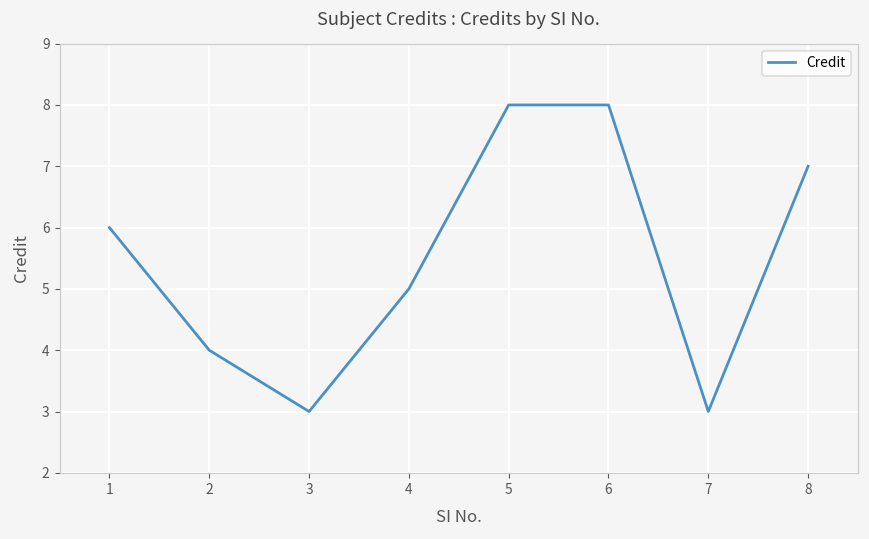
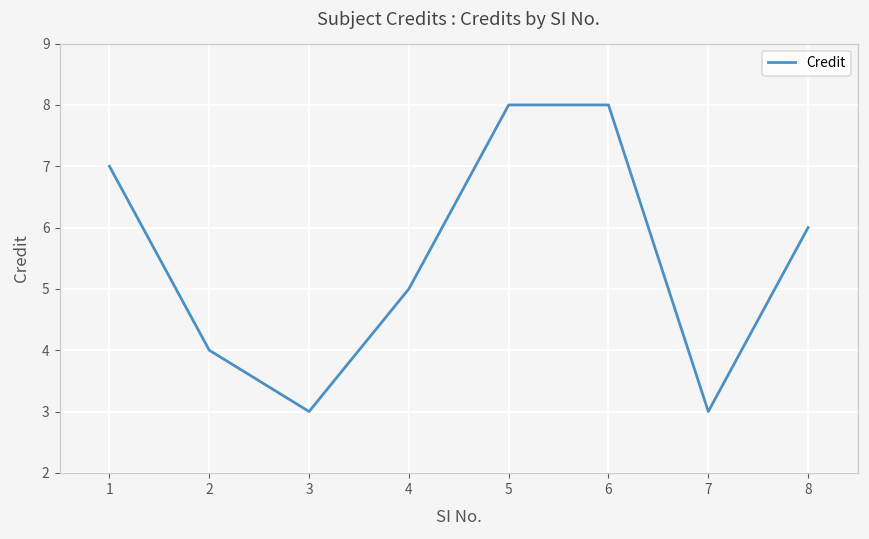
1: 6 -> 7
8: 7 -> 6
